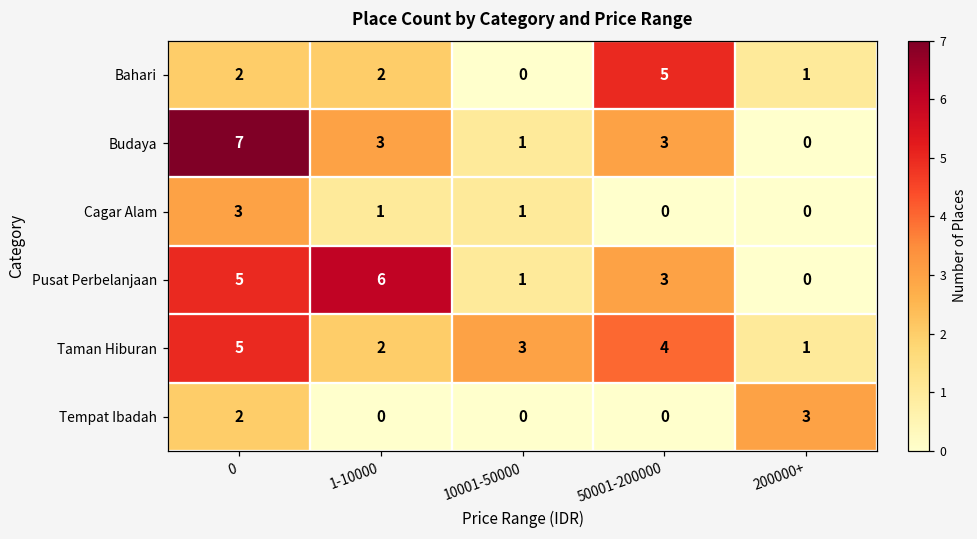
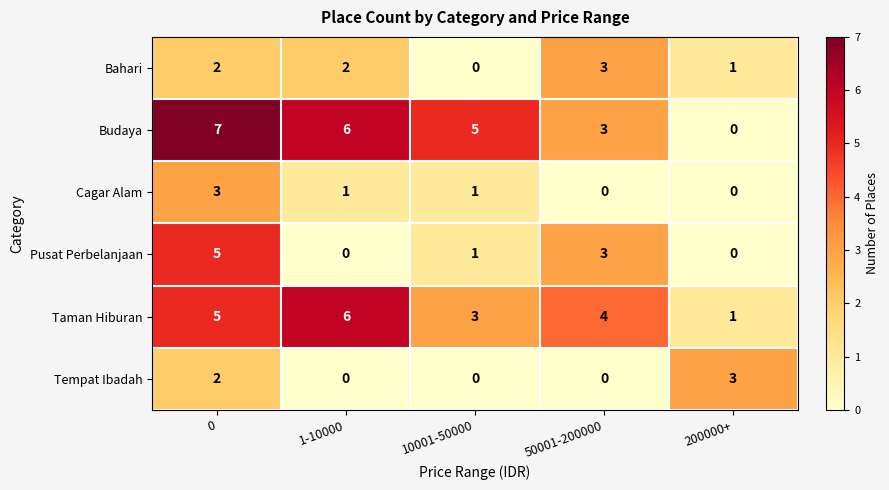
Bahari, 50001-200000: 5 -> 3
Budaya, 1-10000: 3 -> 6
Budaya, 10001-50000: 1 -> 5
Pusat Perbelanjaan, 1-10000: 6 -> 0
Taman Hiburan, 1-10000: 2 -> 6
